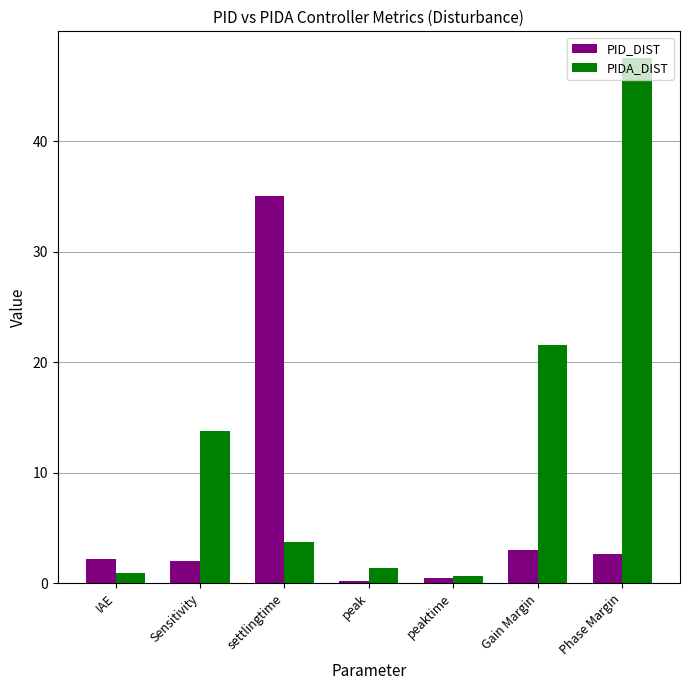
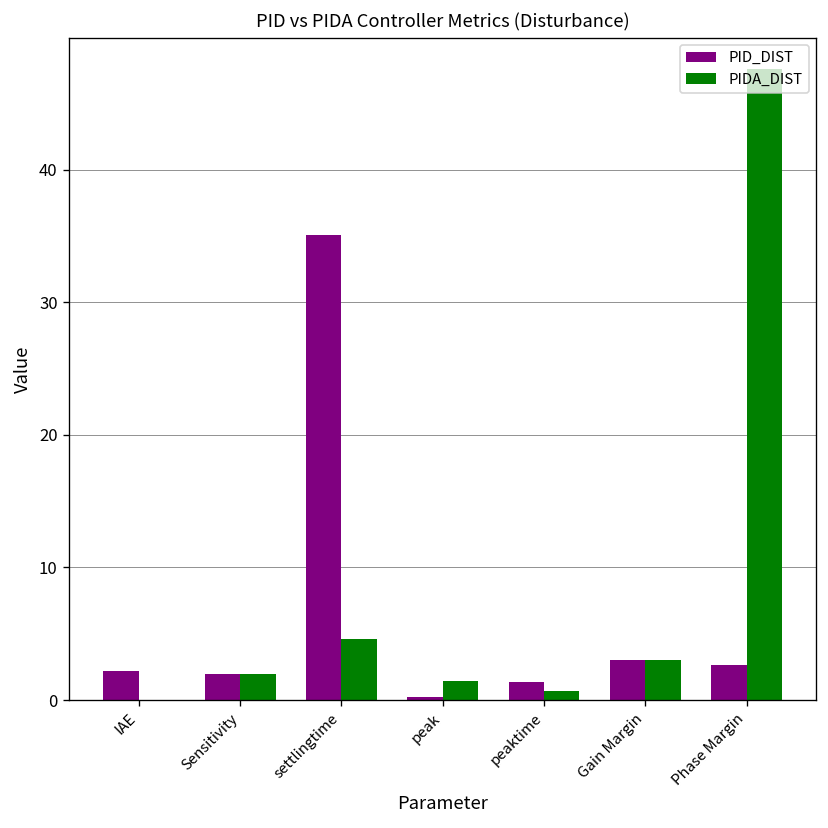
PIDA_DIST, IAE: 0.9 -> 0.0
PIDA_DIST, Sensitivity: 13.7 -> 2.0
PIDA_DIST, settlingtime: 3.8 -> 4.6
PID_DIST, peaktime: 0.5 -> 1.3
PIDA_DIST, Gain Margin: 21.6 -> 3.0
